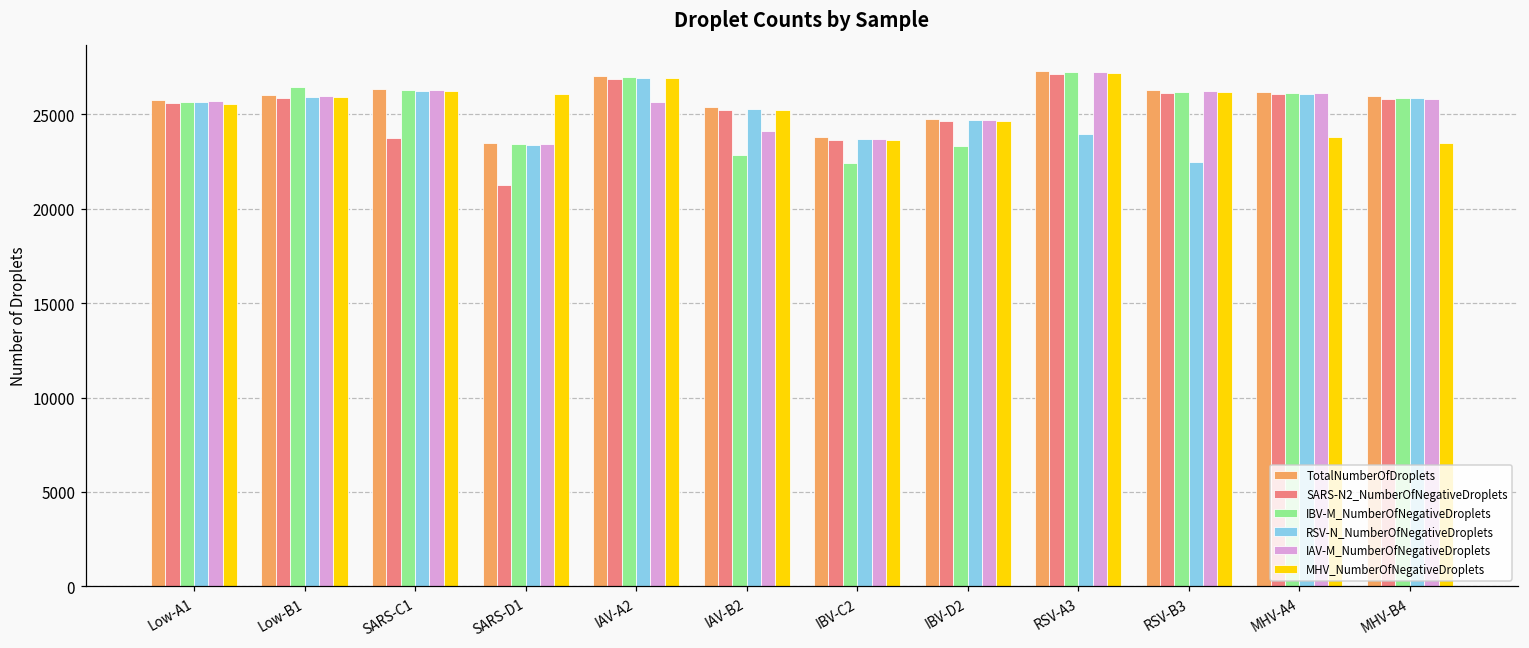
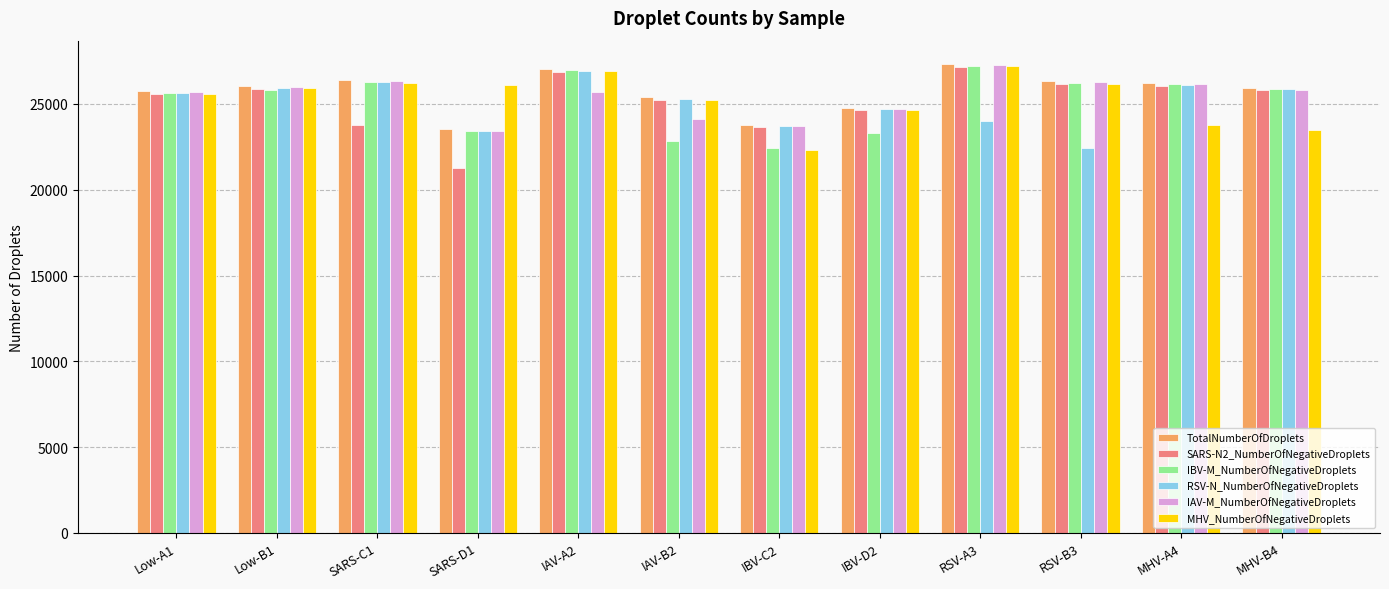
IBV-M_NumberOfNegativeDroplets, Low-B1: 26400 -> 25800
MHV_NumberOfNegativeDroplets, IBV-C2: 23600 -> 22300
